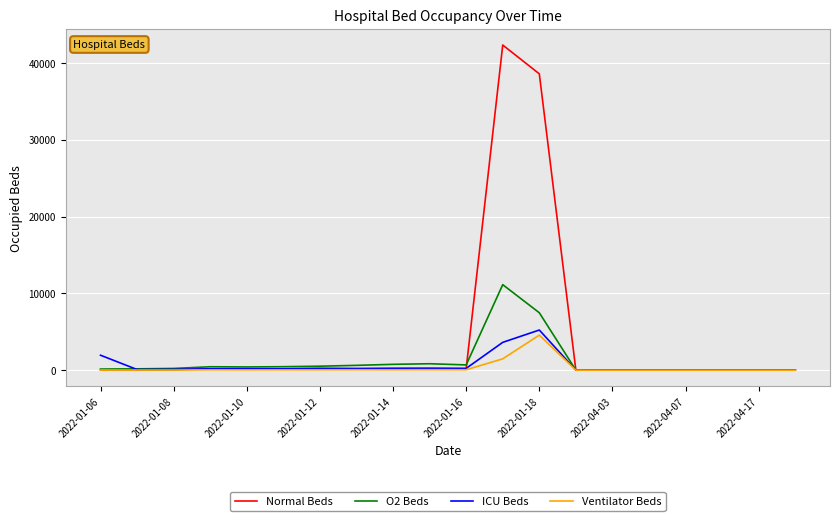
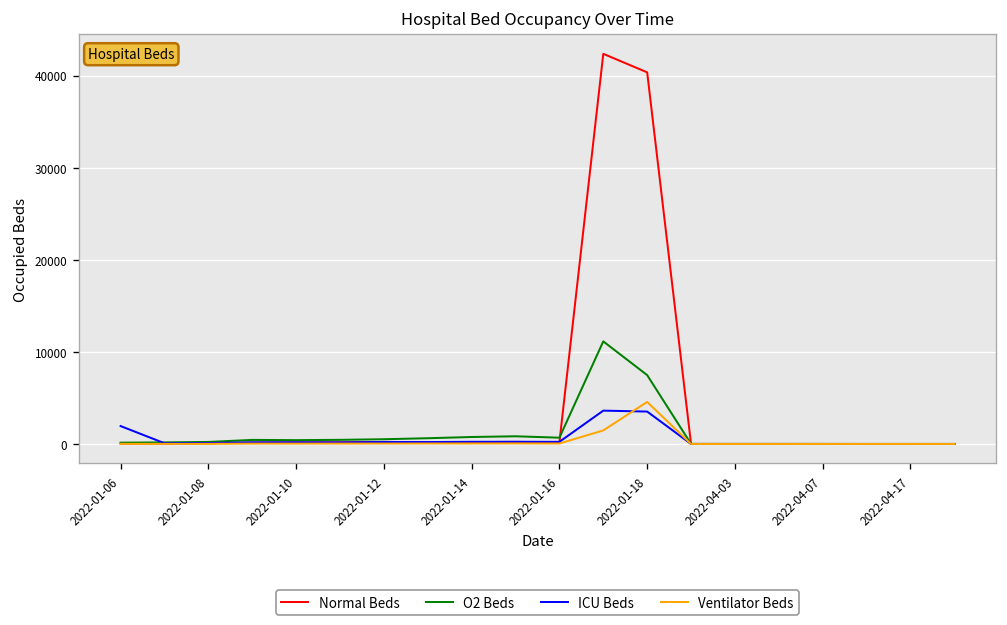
Normal Beds, 2022-01-18: 39000 -> 40000
ICU Beds, 2022-01-18: 5000 -> 4000
